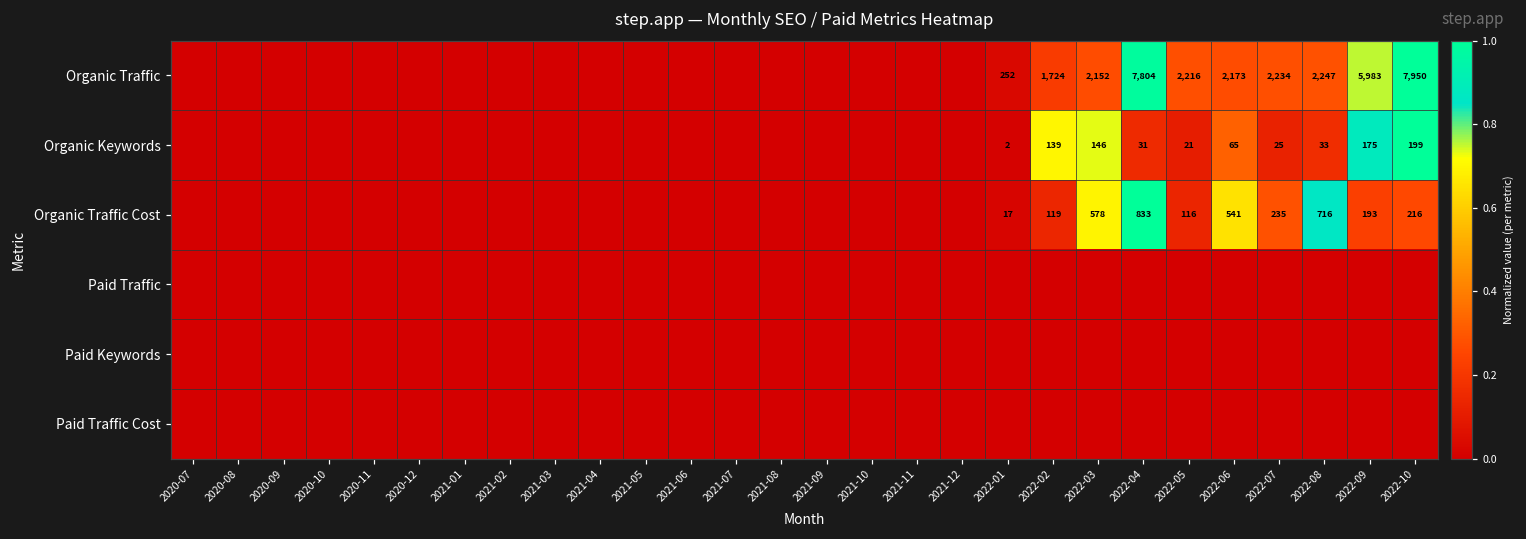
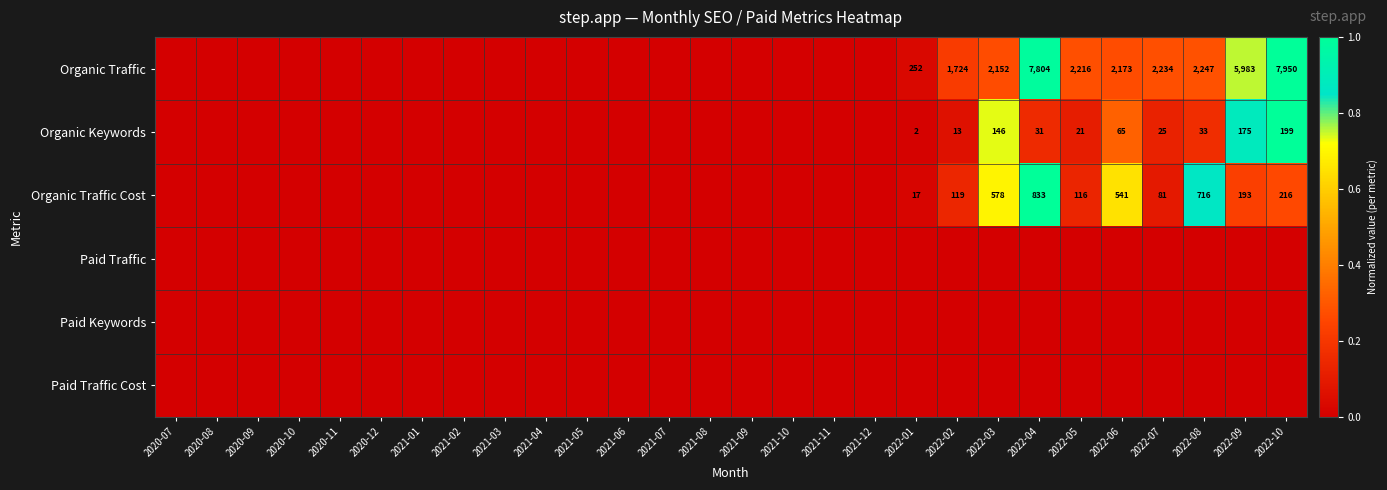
Organic Keywords, 2022-02: 139 -> 13
Organic Traffic Cost, 2022-07: 235 -> 81
